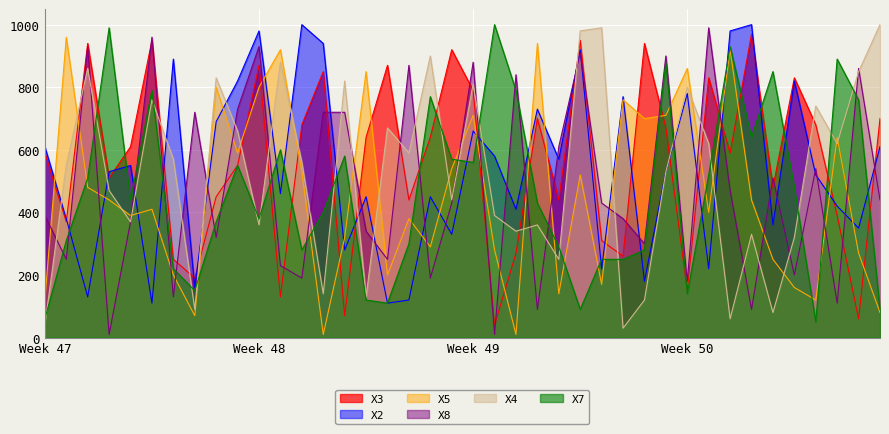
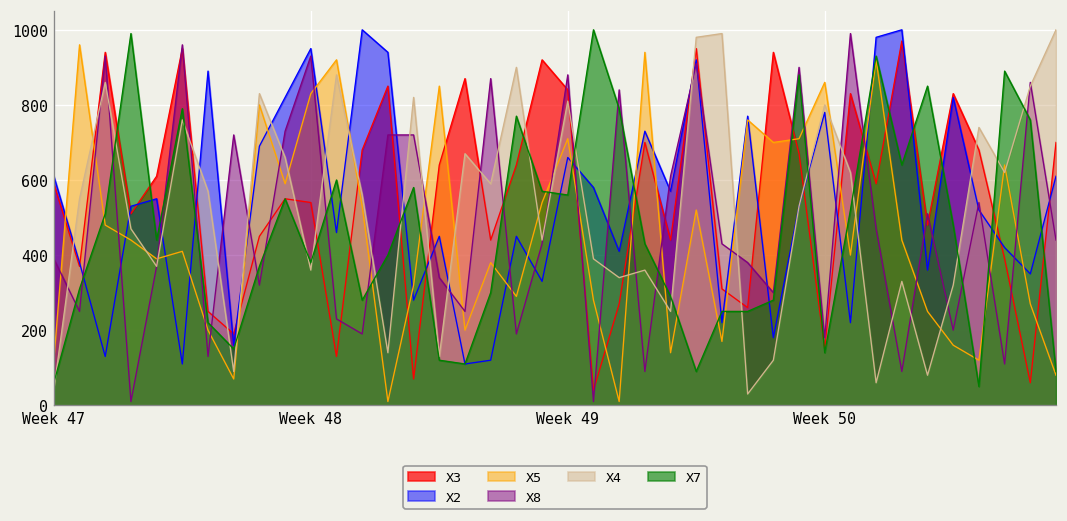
X3, Week 48: 870 -> 540
X2, Week 48: 980 -> 950
X5, Week 48: 800 -> 830
X3, Week 49: 790 -> 840
